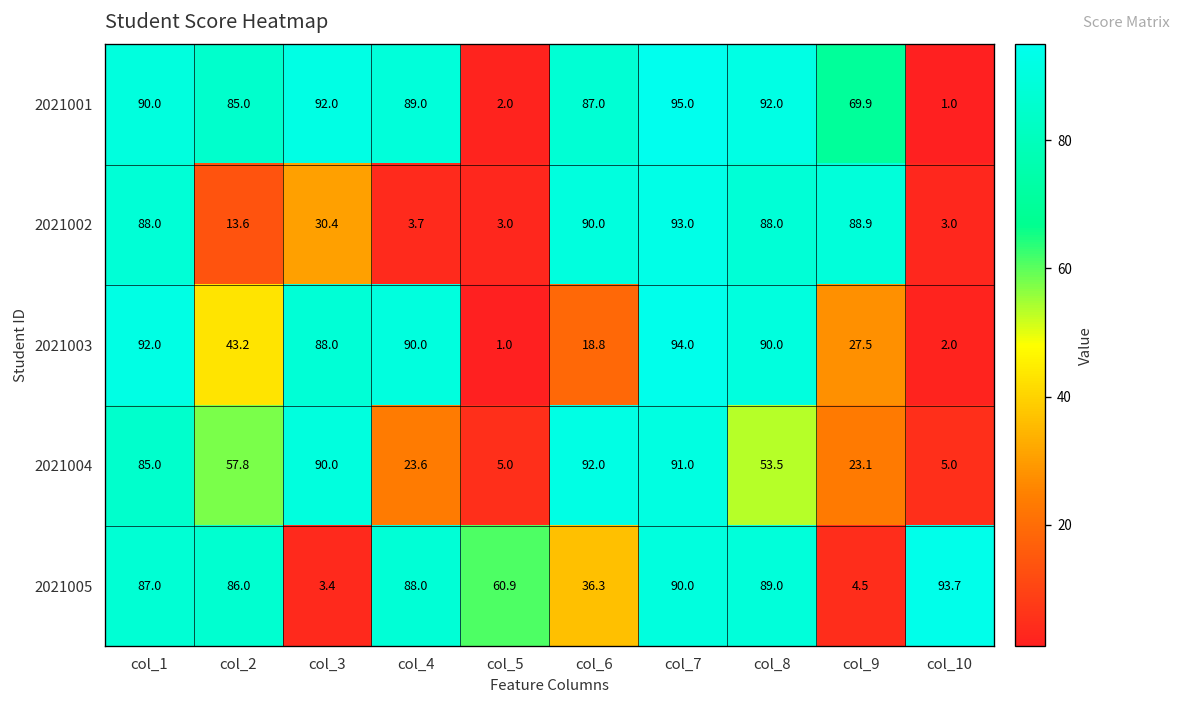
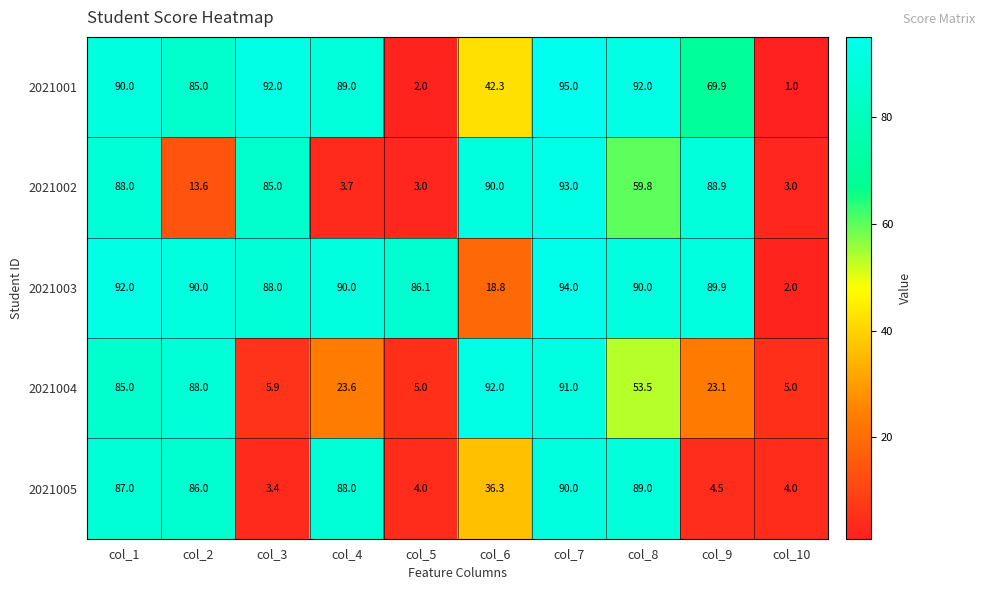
2021001, col_6: 87.0 -> 42.3
2021002, col_3: 30.4 -> 85.0
2021002, col_8: 88.0 -> 59.8
2021003, col_2: 43.2 -> 90.0
2021003, col_5: 1.0 -> 86.1
2021003, col_9: 27.5 -> 89.9
2021004, col_2: 57.8 -> 88.0
2021004, col_3: 90.0 -> 5.9
2021005, col_5: 60.9 -> 4.0
2021005, col_10: 93.7 -> 4.0
